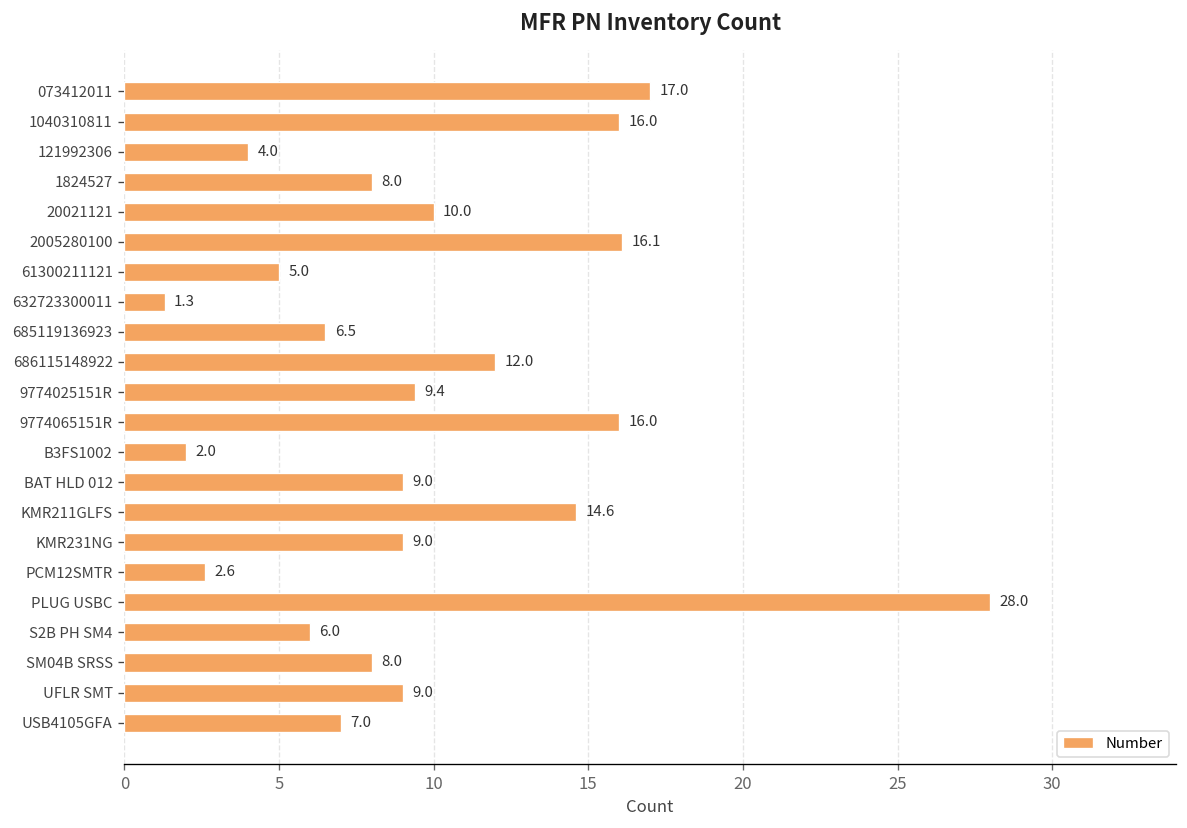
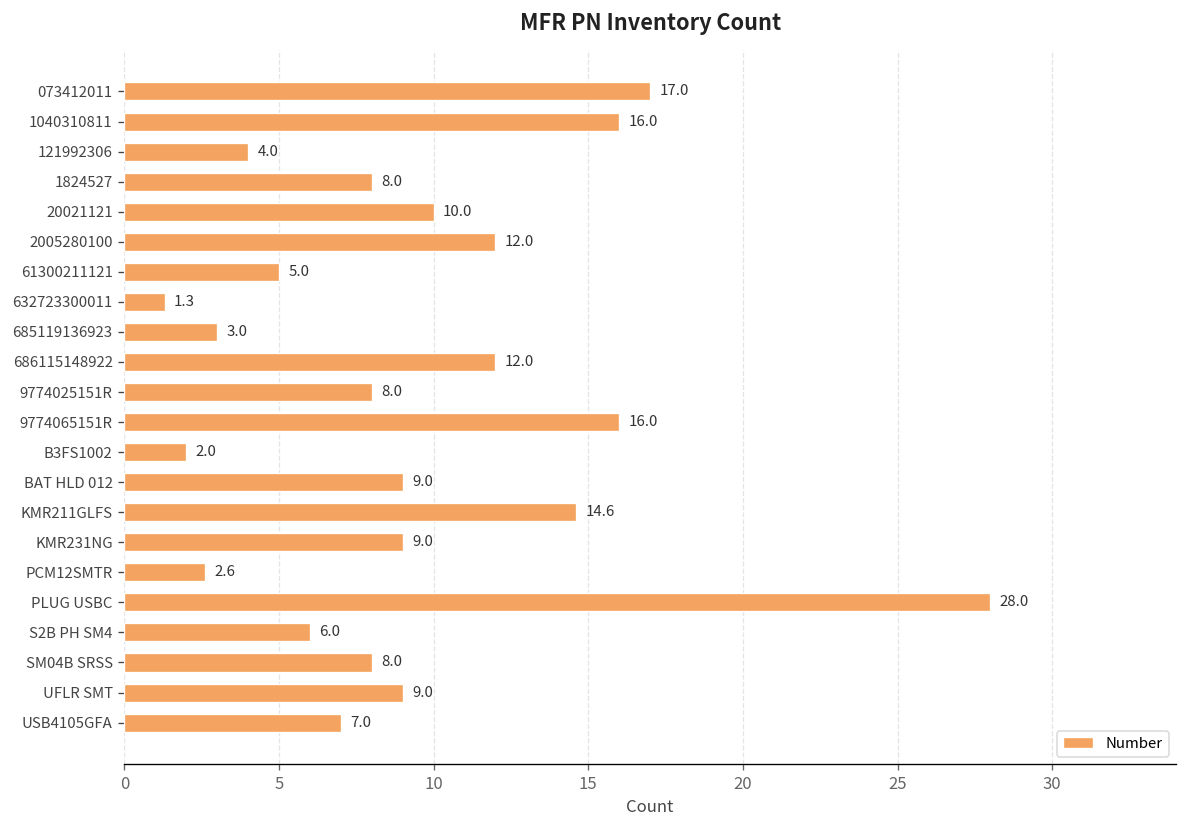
2005280100: 16.1 -> 12.0
685119136923: 6.5 -> 3.0
9774025151R: 9.4 -> 8.0
